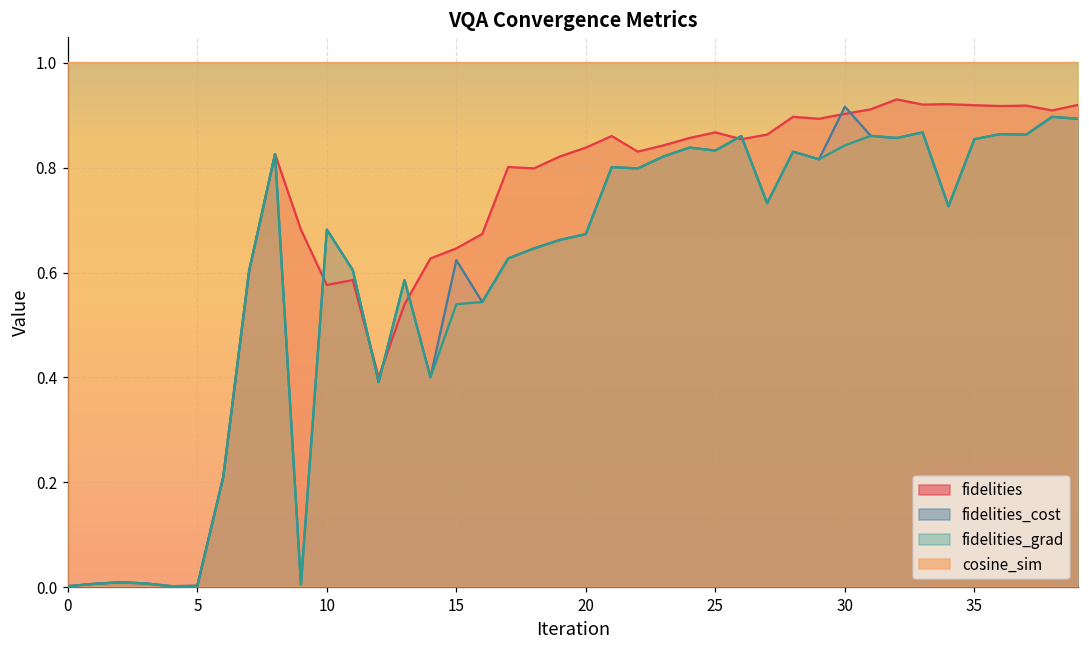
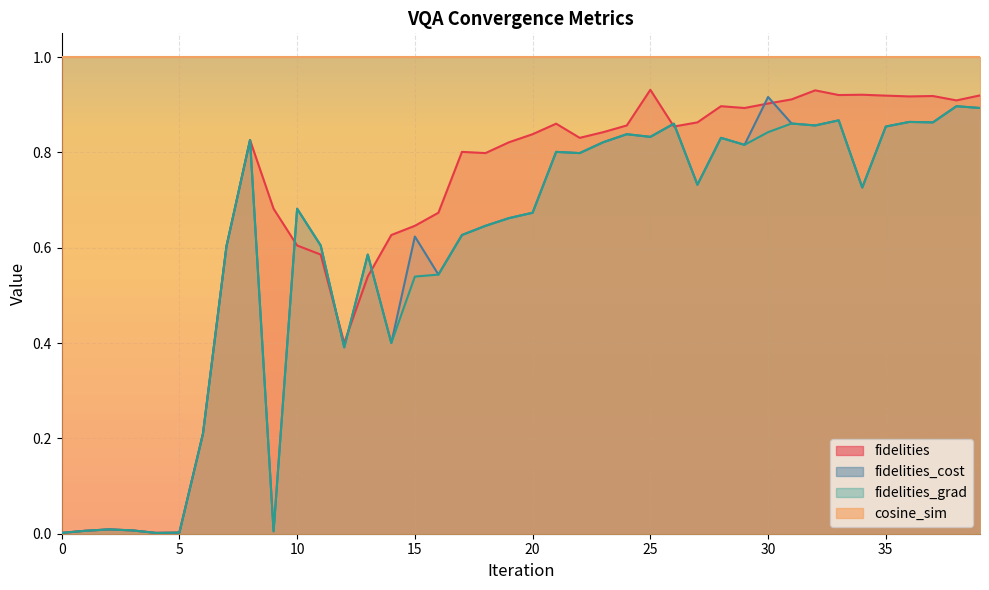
fidelities, 10: 0.58 -> 0.60
fidelities, 25: 0.87 -> 0.93
